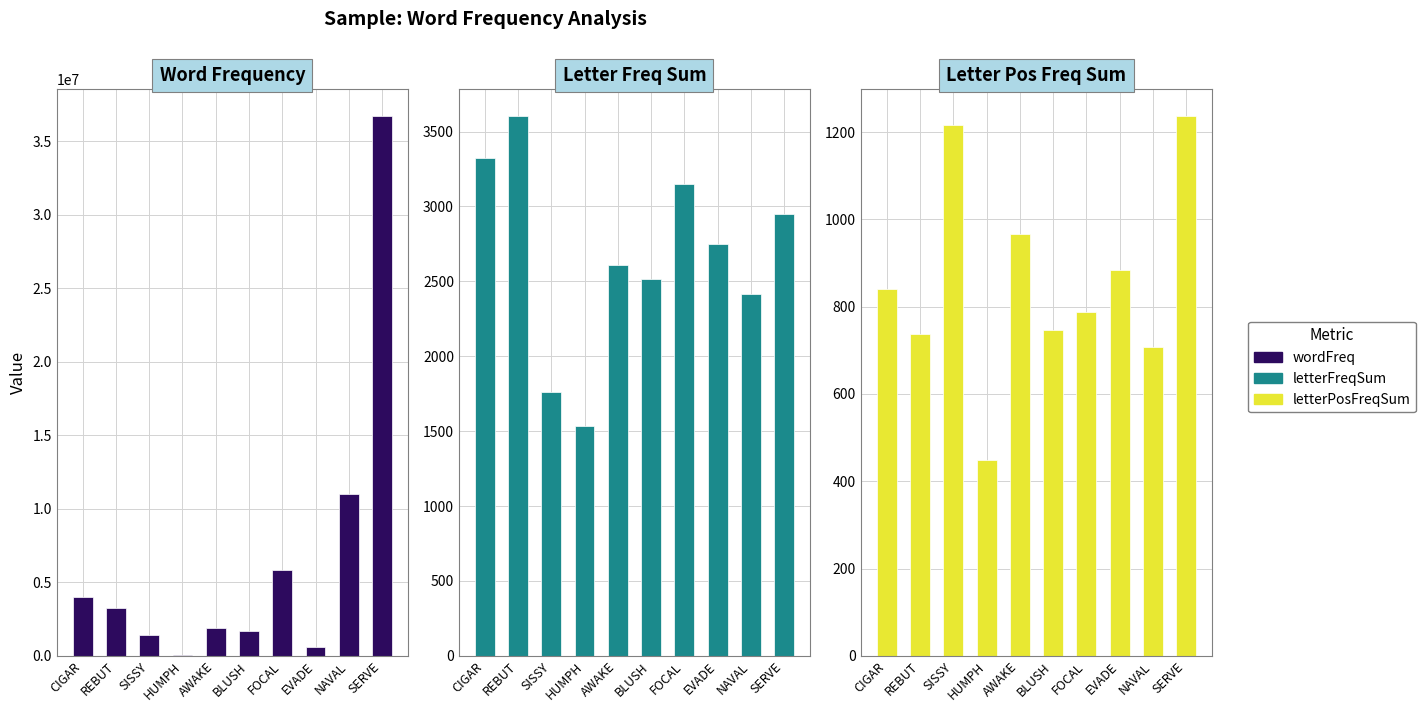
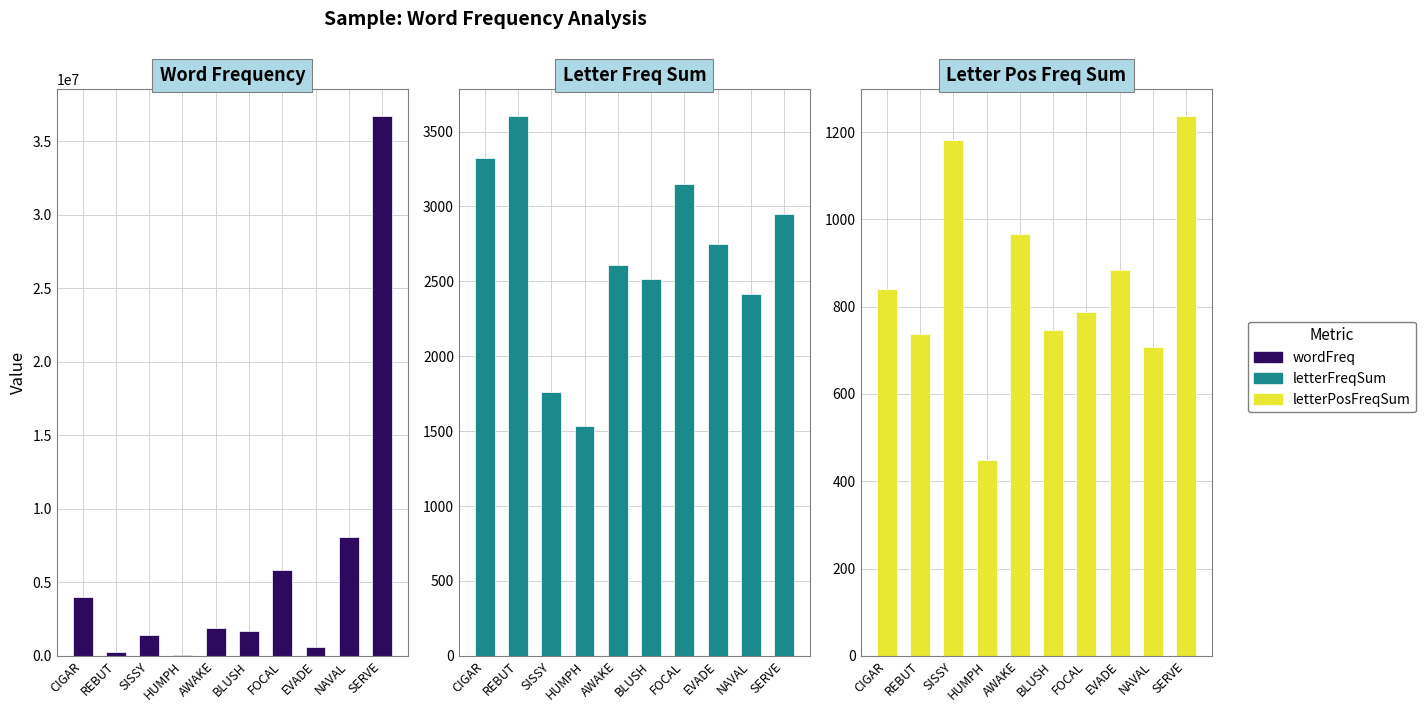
Word Frequency, REBUT: 3300000 -> 200000
Word Frequency, NAVAL: 11000000 -> 8100000
Letter Pos Freq Sum, SISSY: 1220 -> 1180
